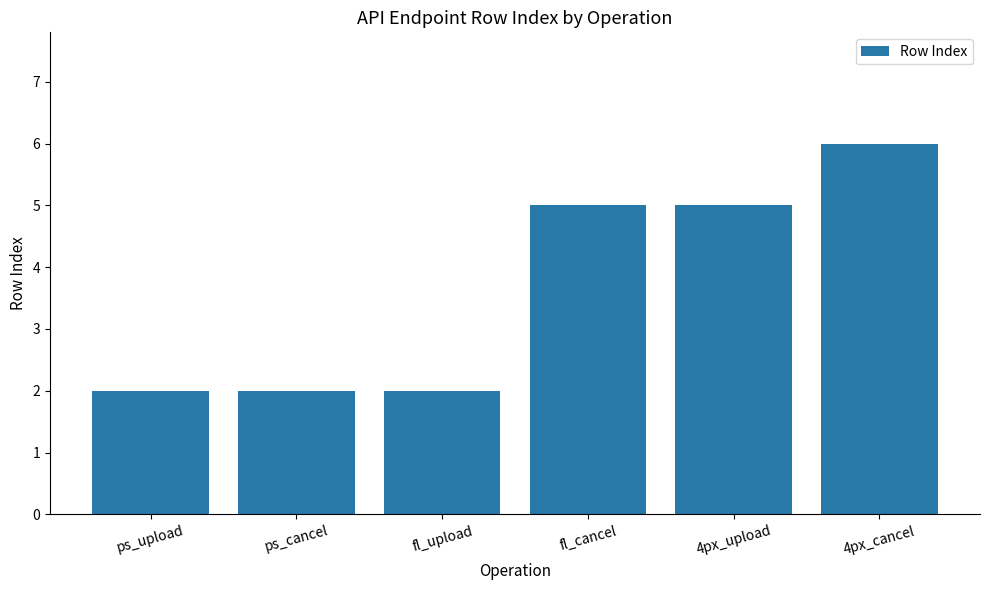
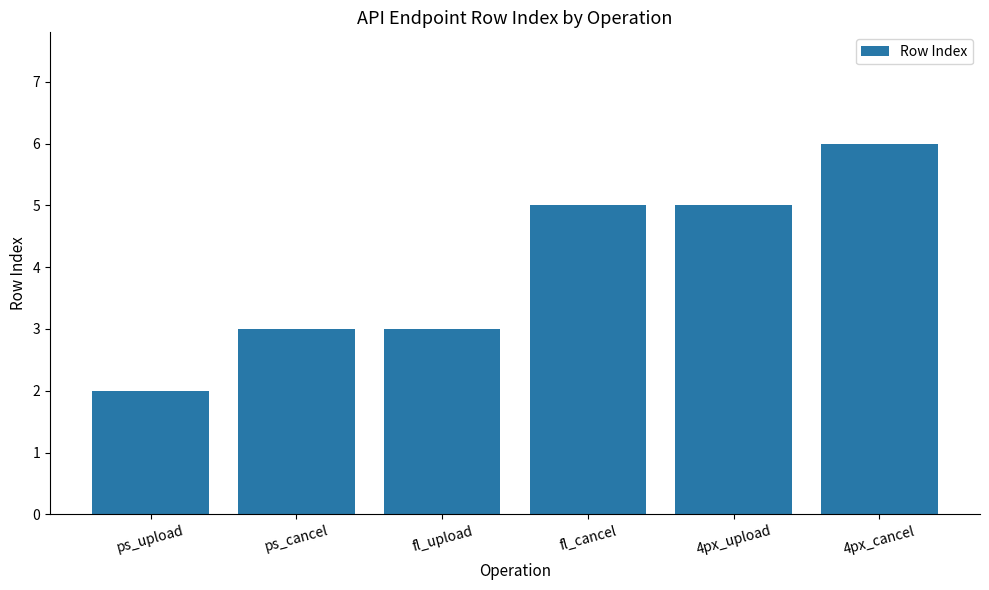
ps_cancel: 2 -> 3
fl_upload: 2 -> 3
